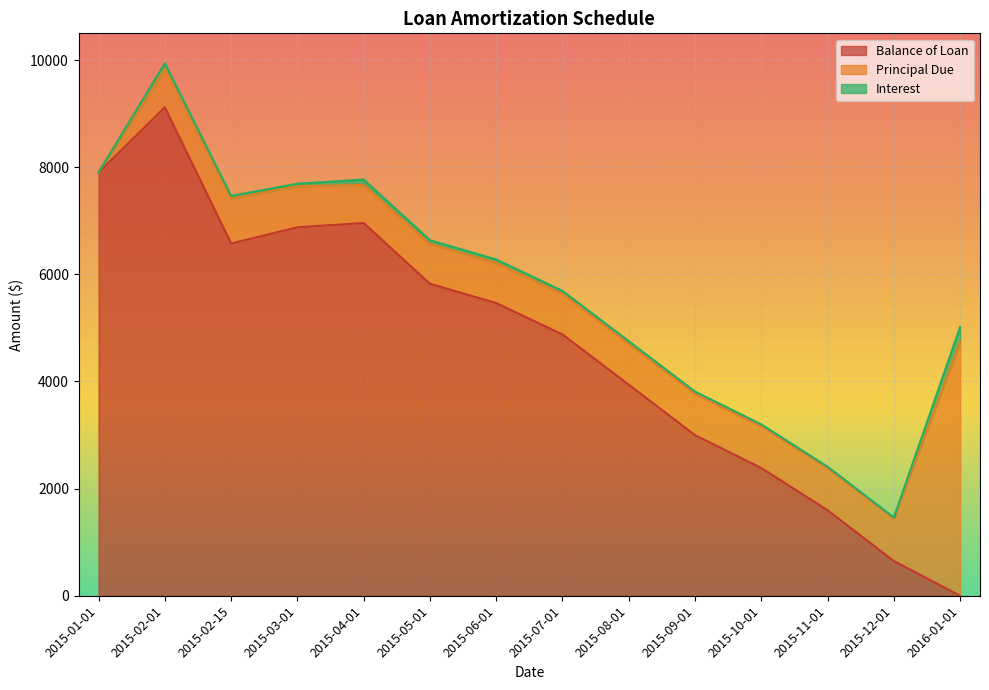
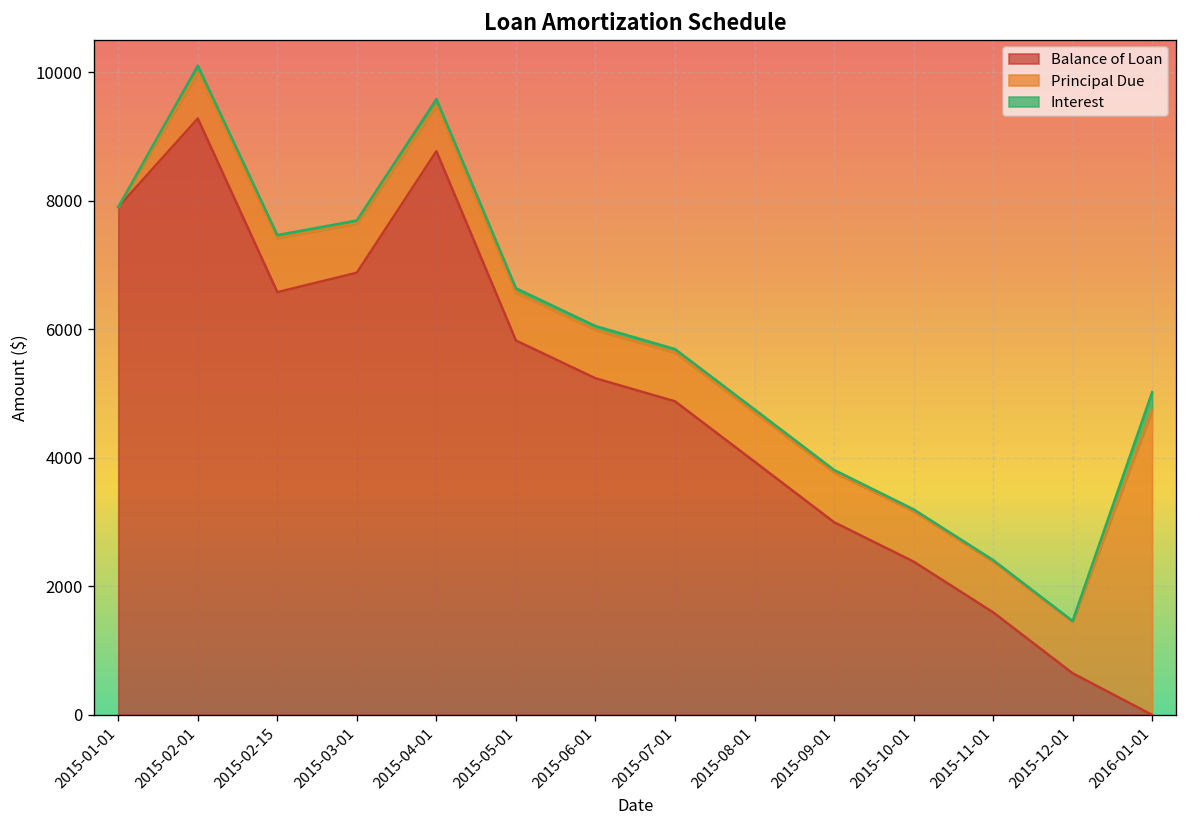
Balance of Loan, 2015-02-01: 9100 -> 9300
Balance of Loan, 2015-04-01: 7000 -> 8800
Balance of Loan, 2015-06-01: 5500 -> 5200
